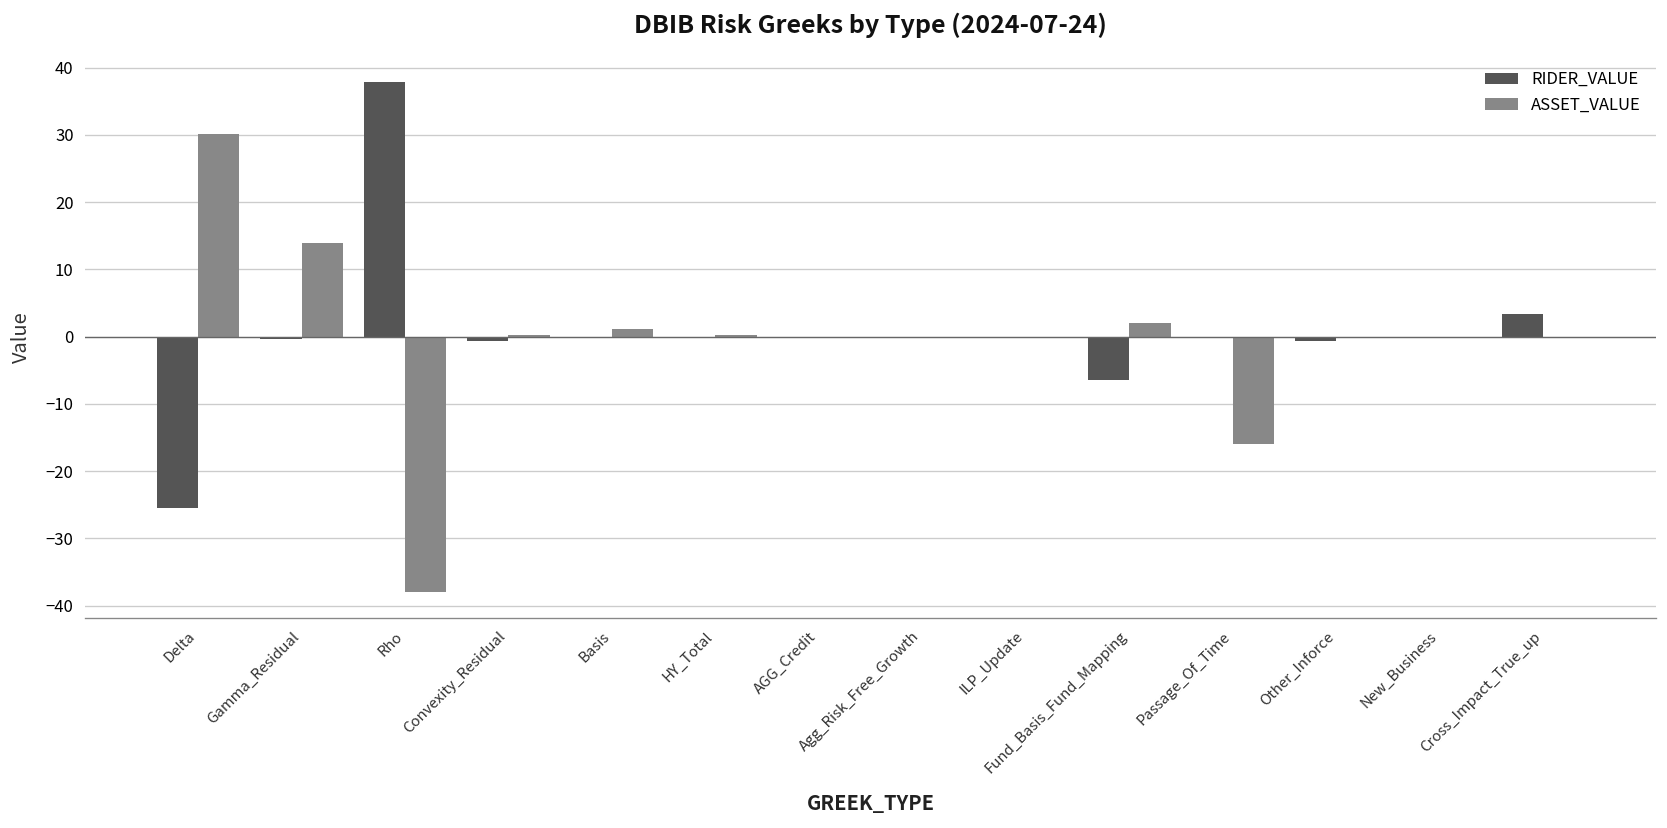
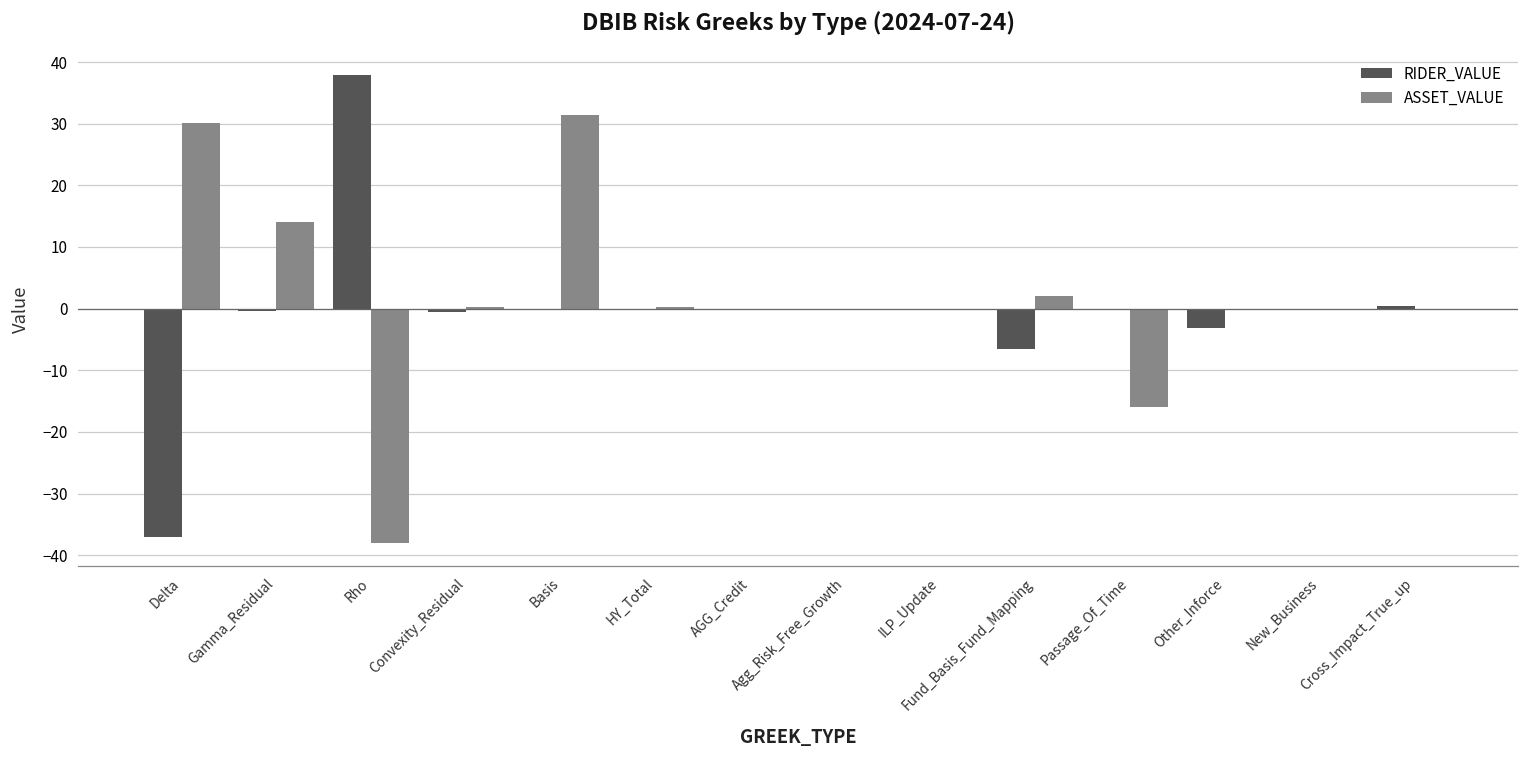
RIDER_VALUE, Delta: -26 -> -37
ASSET_VALUE, Basis: 1 -> 31
RIDER_VALUE, Other_Inforce: -1 -> -3
RIDER_VALUE, Cross_Impact_True_up: 3 -> 1
